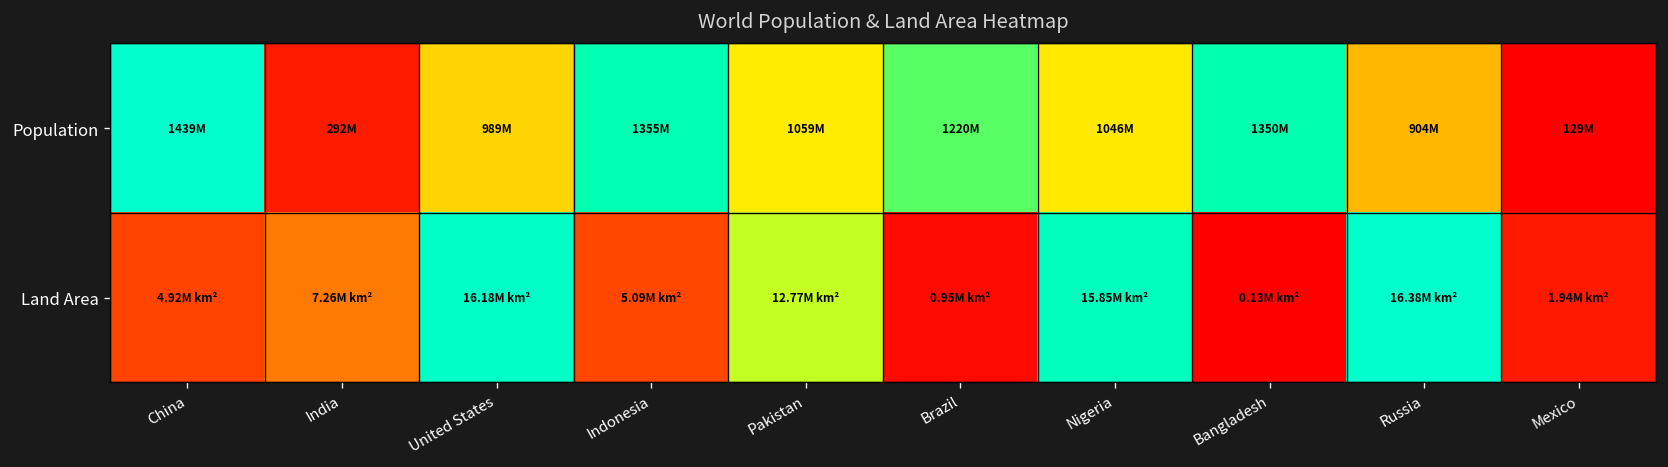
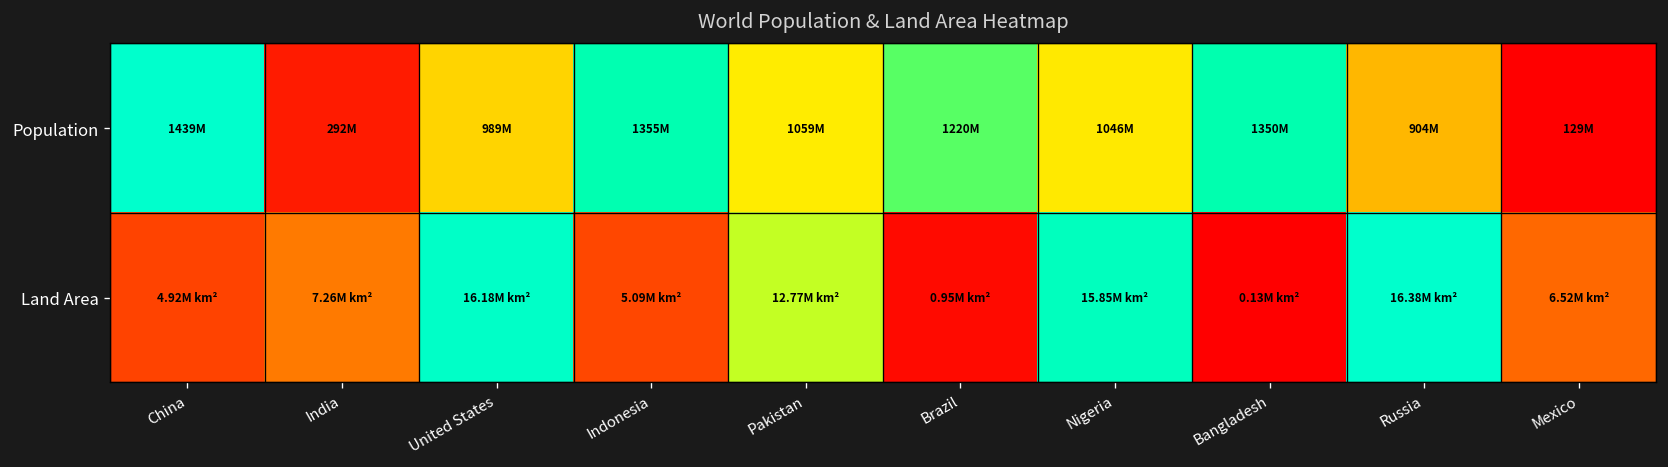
Land Area, Mexico: 1.94M -> 6.52M
